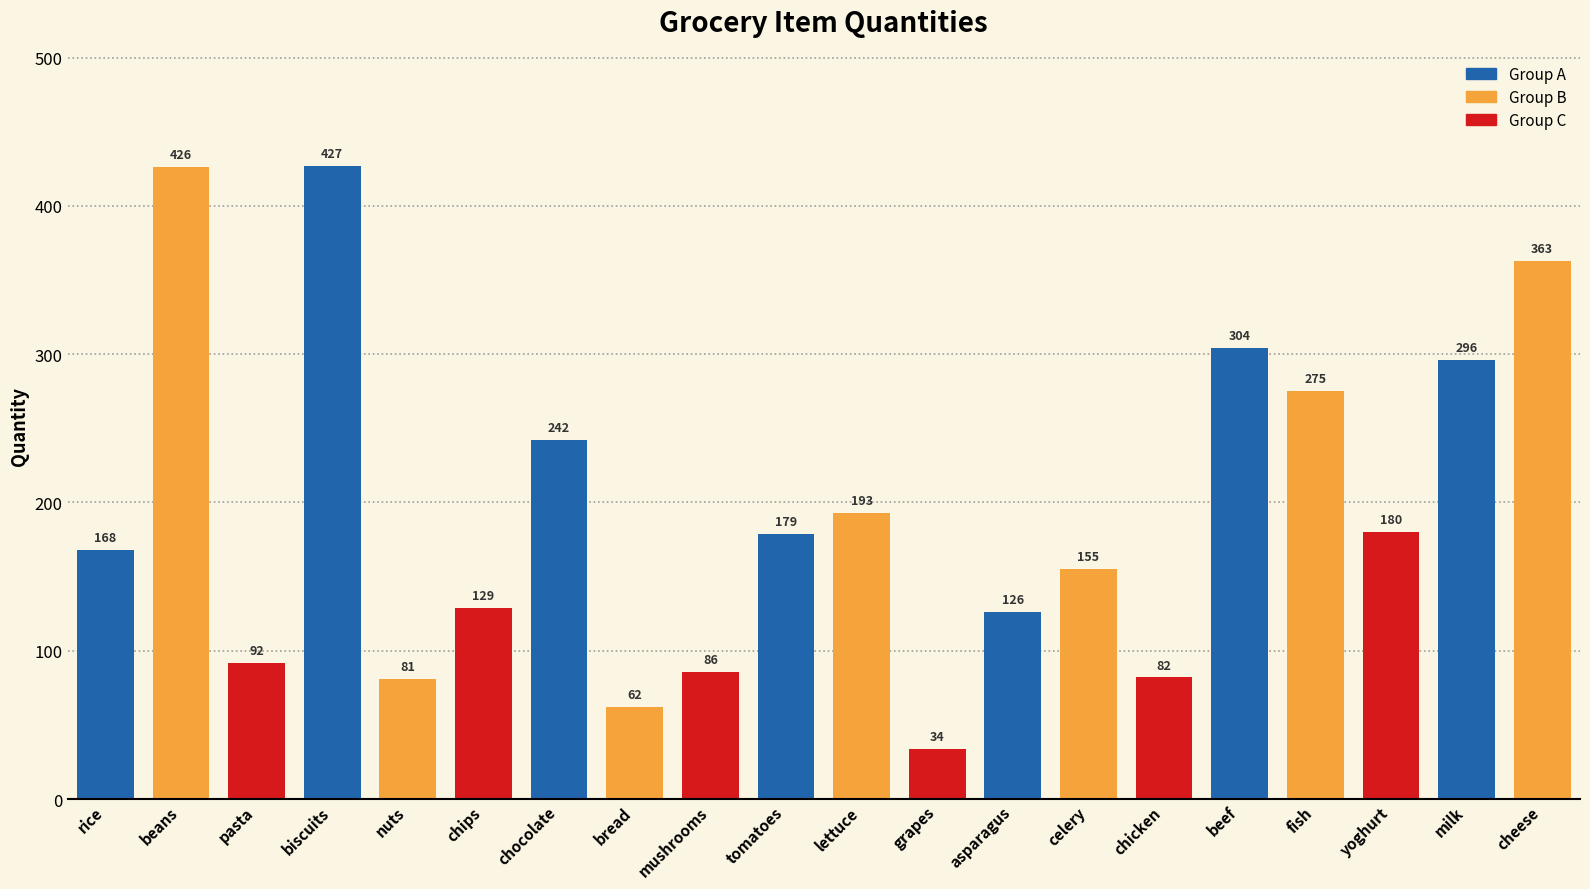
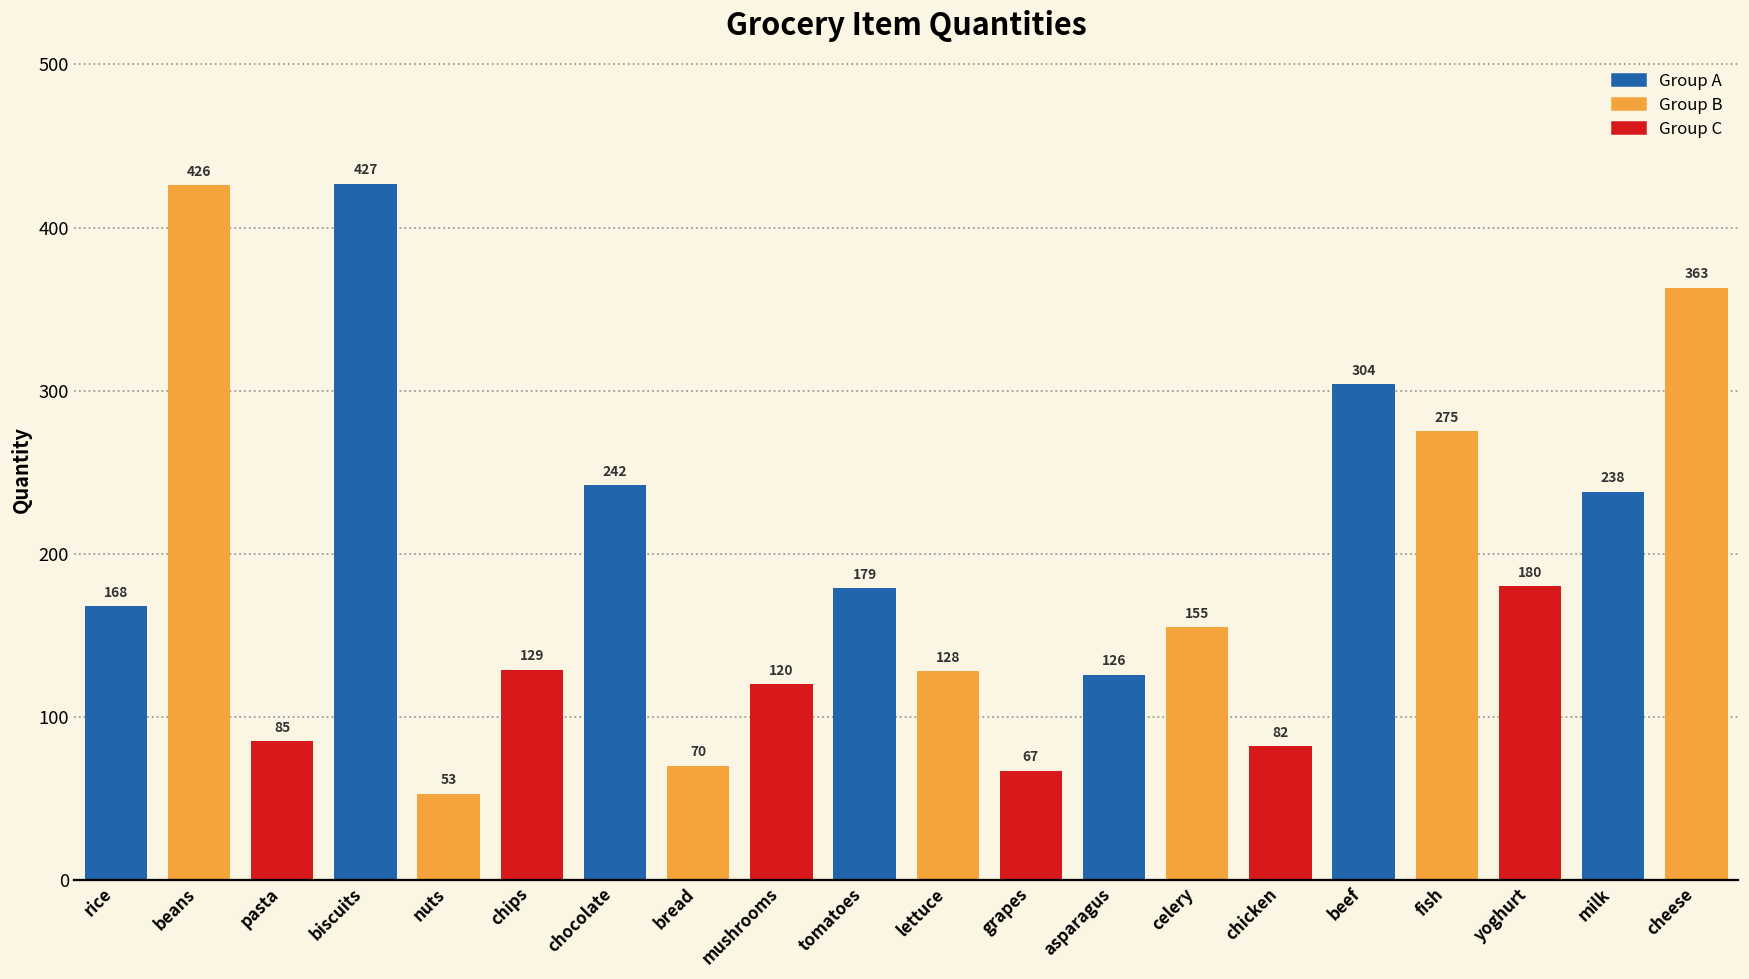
pasta: 92 -> 85
nuts: 81 -> 53
bread: 62 -> 70
mushrooms: 86 -> 120
lettuce: 193 -> 128
grapes: 34 -> 67
milk: 296 -> 238
